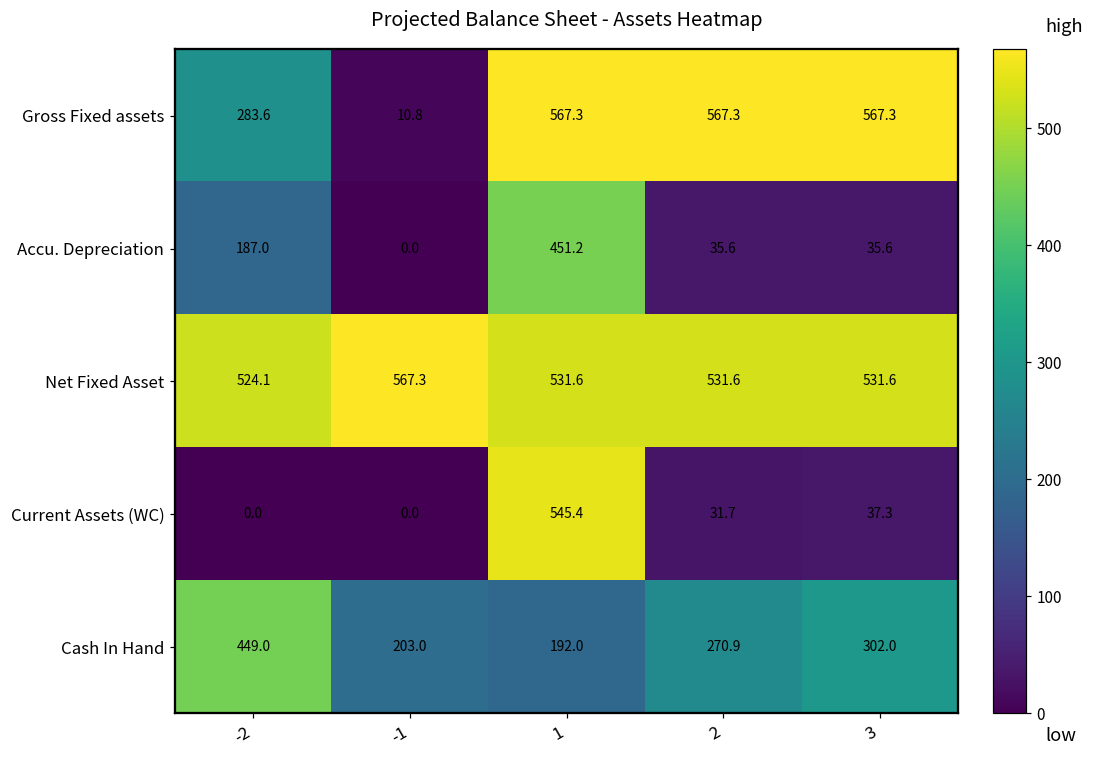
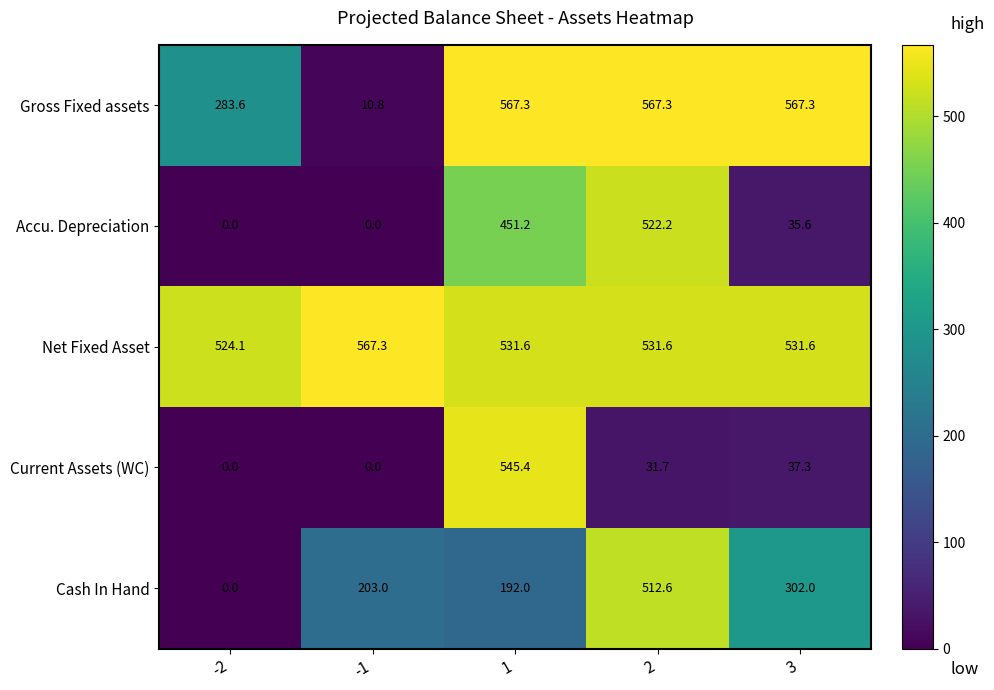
Accu. Depreciation, -2: 187.0 -> 0.0
Accu. Depreciation, 2: 35.6 -> 522.2
Cash In Hand, -2: 449.0 -> 0.0
Cash In Hand, 2: 270.9 -> 512.6
